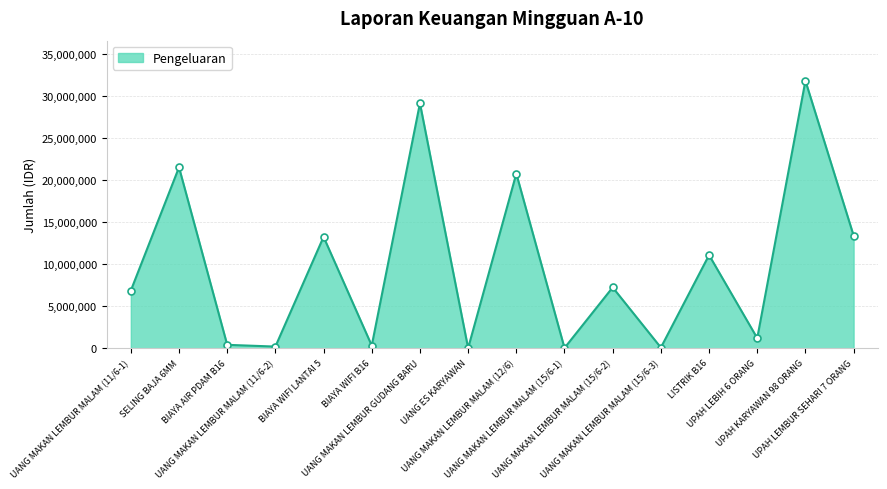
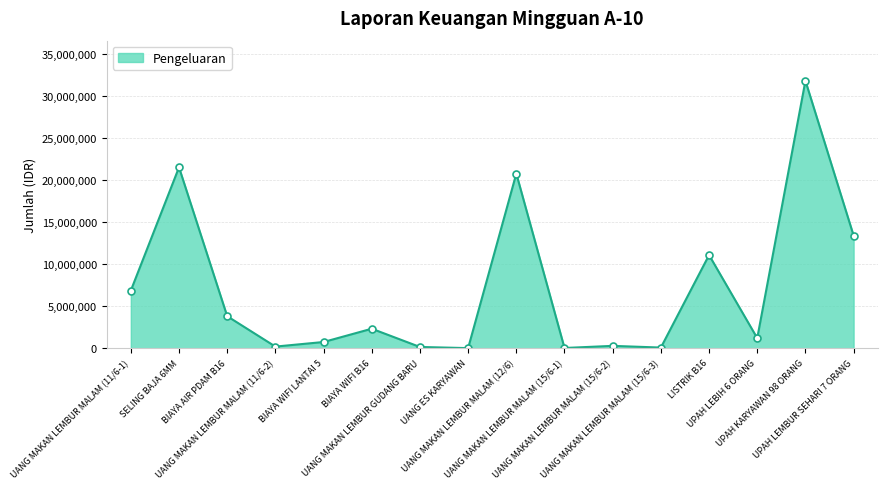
BIAYA AIR PDAM B16: 0 -> 4,000,000
BIAYA WIFI LANTAI 5: 13,000,000 -> 1,000,000
BIAYA WIFI B16: 0 -> 2,000,000
UANG MAKAN LEMBUR GUDANG BARU: 29,000,000 -> 0
UANG MAKAN LEMBUR MALAM (15/6-2): 7,000,000 -> 0
